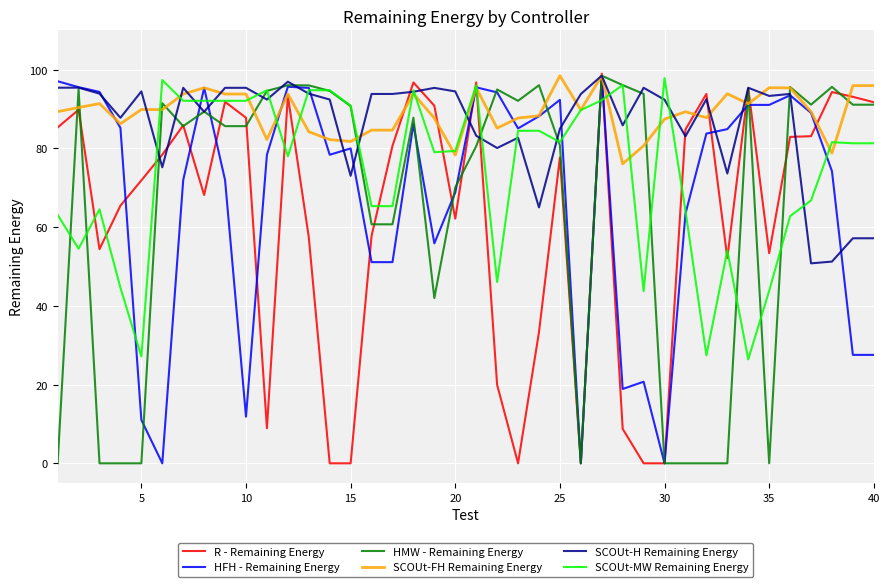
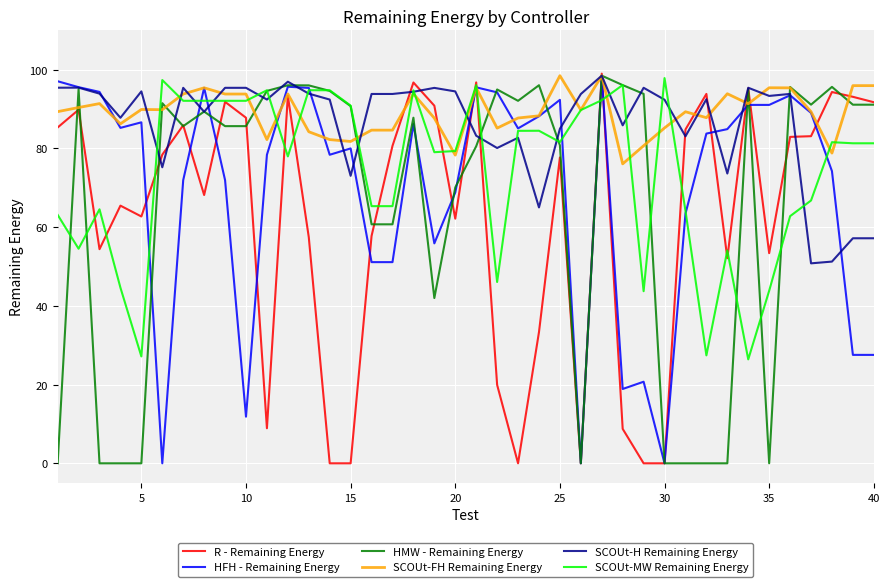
R - Remaining Energy, 5: 72 -> 63
HFH - Remaining Energy, 5: 11 -> 87
SCOUt-FH Remaining Energy, 30: 87 -> 85
